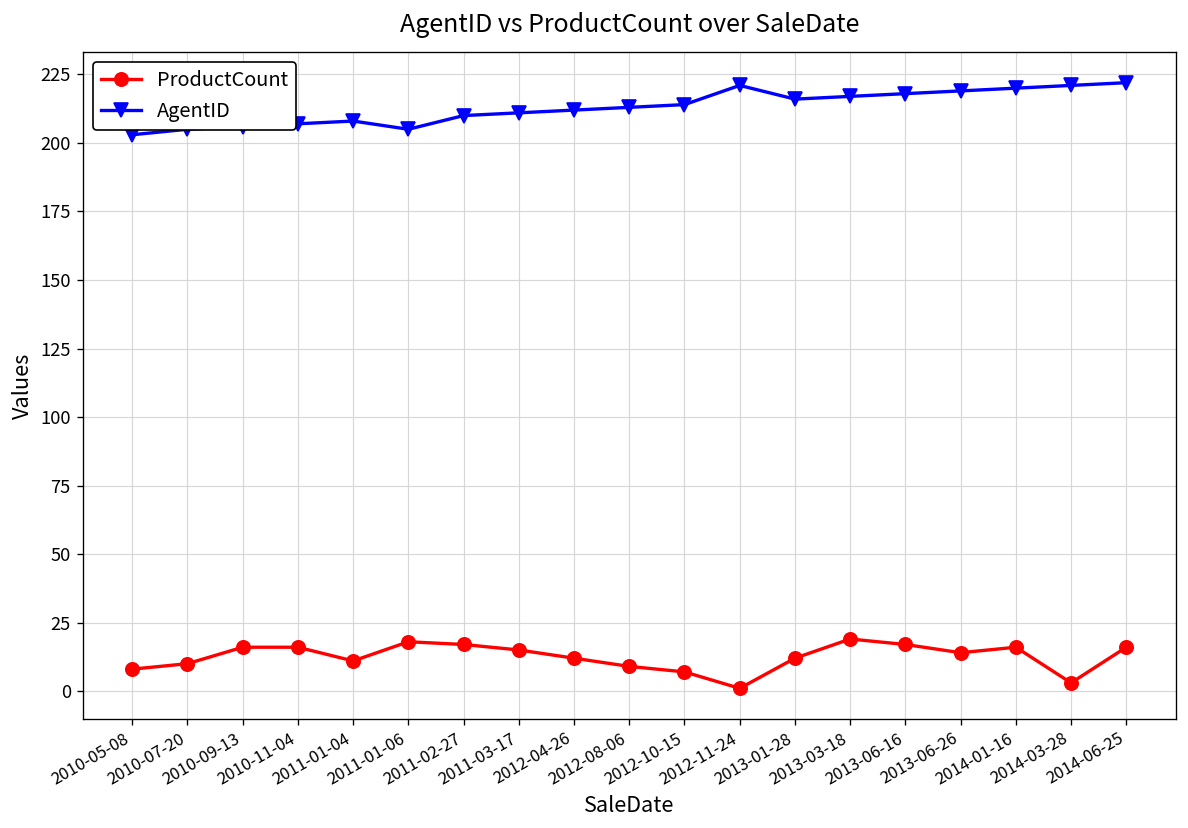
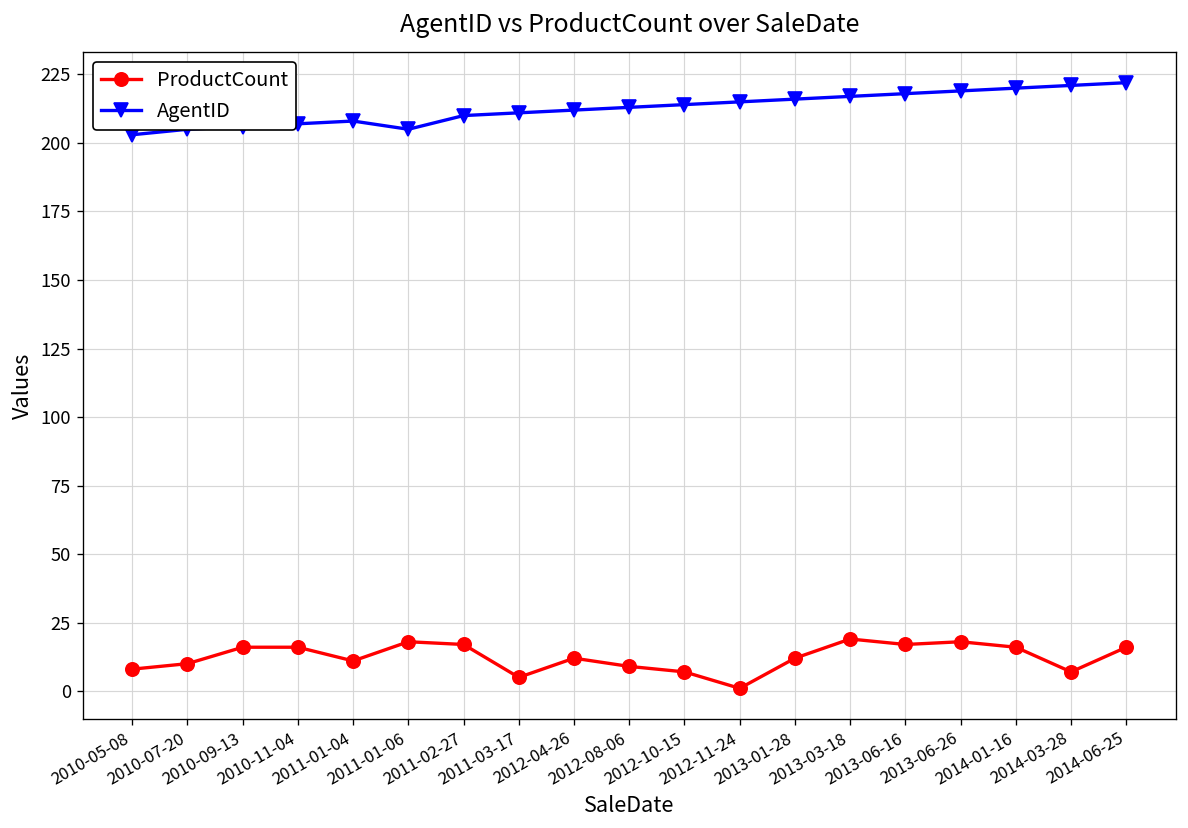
ProductCount, 2011-03-17: 15 -> 5
AgentID, 2012-11-24: 221 -> 215
ProductCount, 2013-06-26: 14 -> 18
ProductCount, 2014-03-28: 3 -> 7
